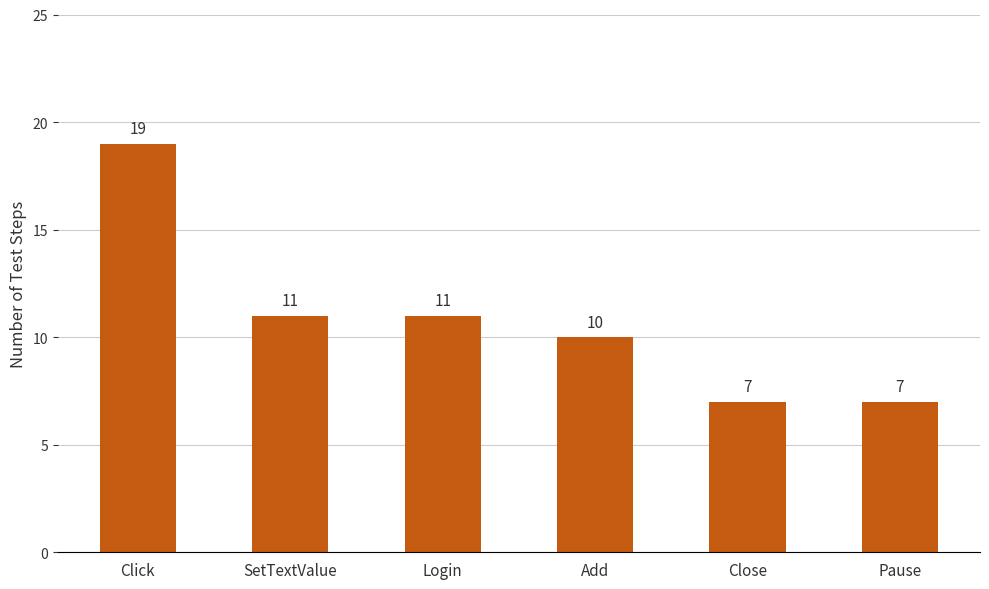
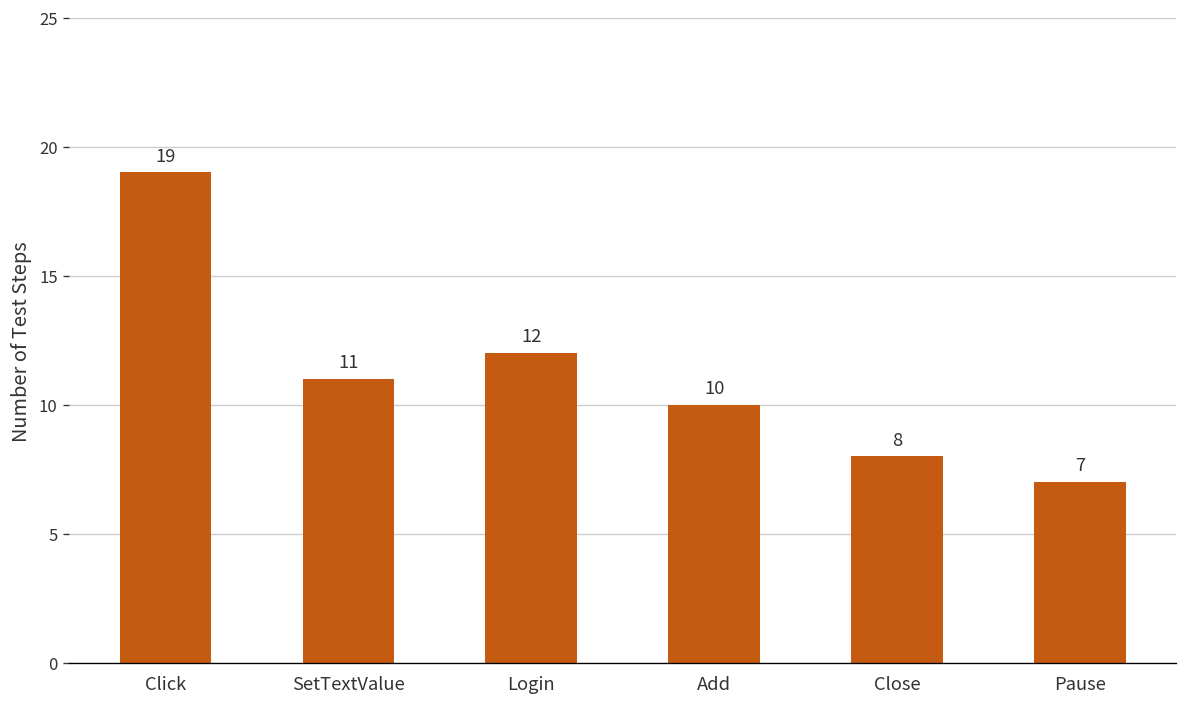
Login: 11 -> 12
Close: 7 -> 8
